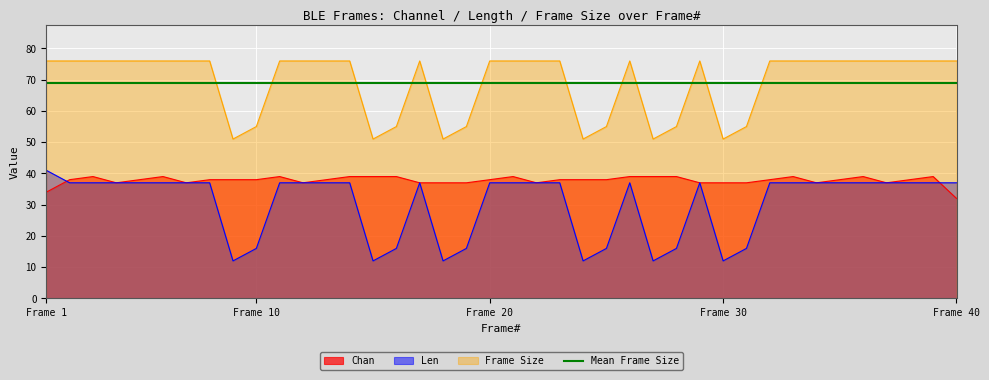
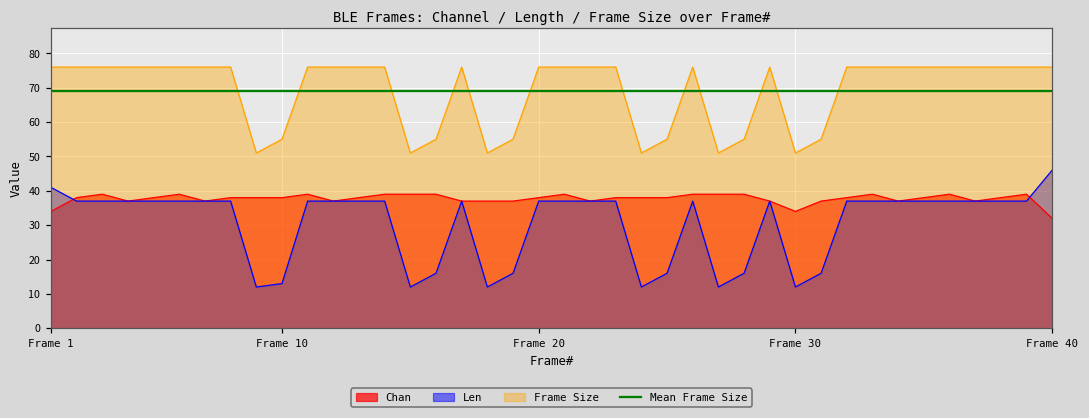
Len, Frame 10: 16 -> 13
Chan, Frame 30: 37 -> 34
Len, Frame 40: 37 -> 46
